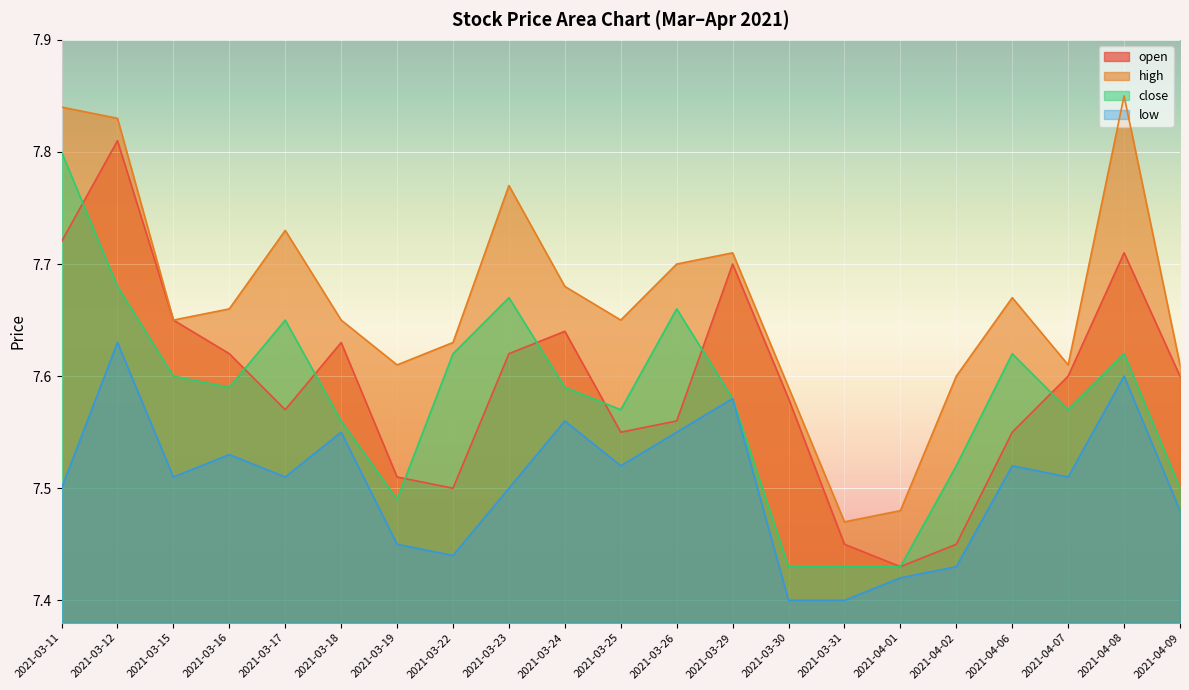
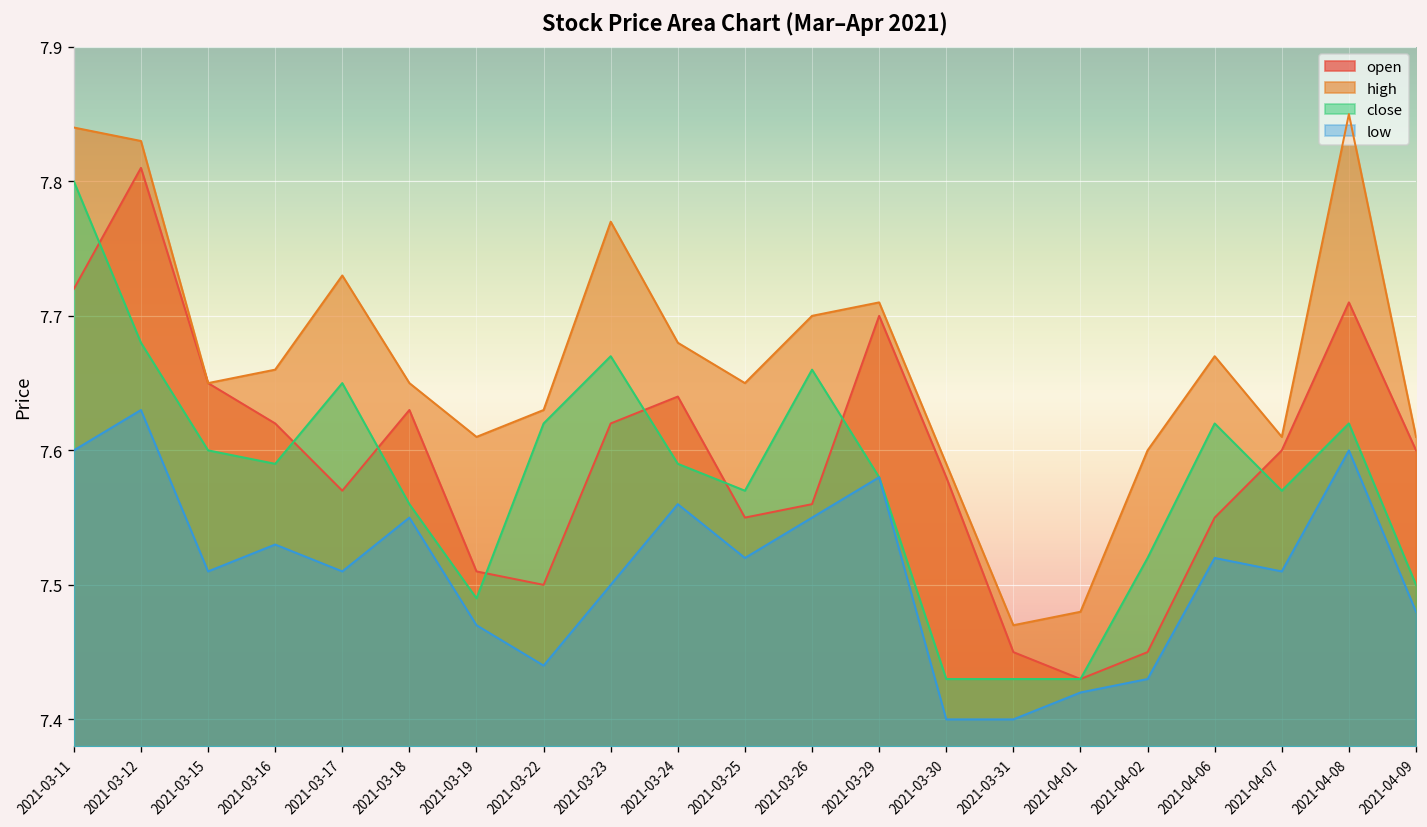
low, 2021-03-11: 7.5 -> 7.6
low, 2021-03-19: 7.45 -> 7.47
